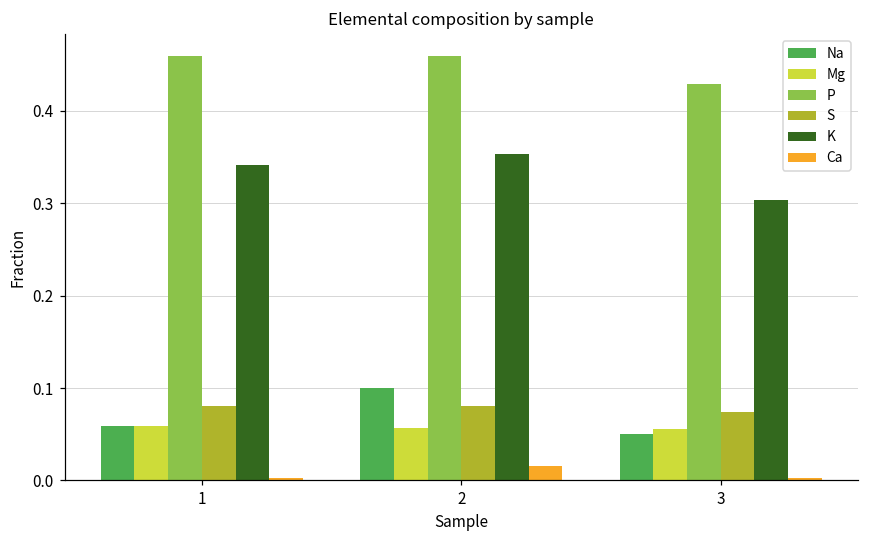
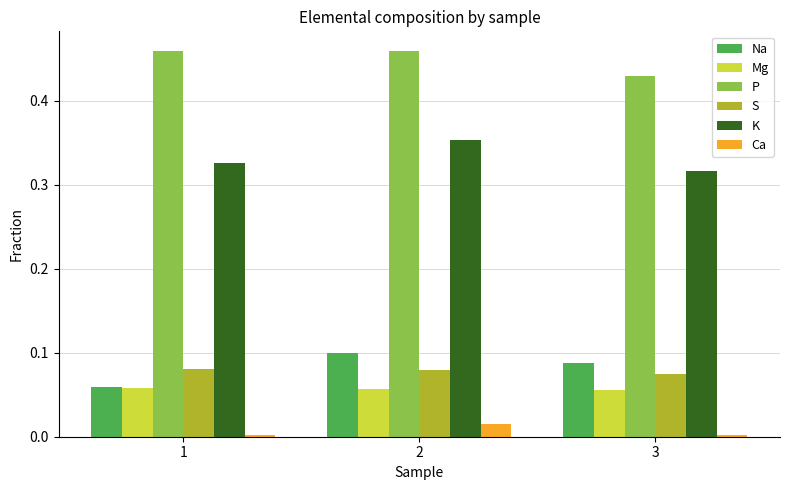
K, 1: 0.34 -> 0.33
Na, 3: 0.05 -> 0.09
K, 3: 0.30 -> 0.32
